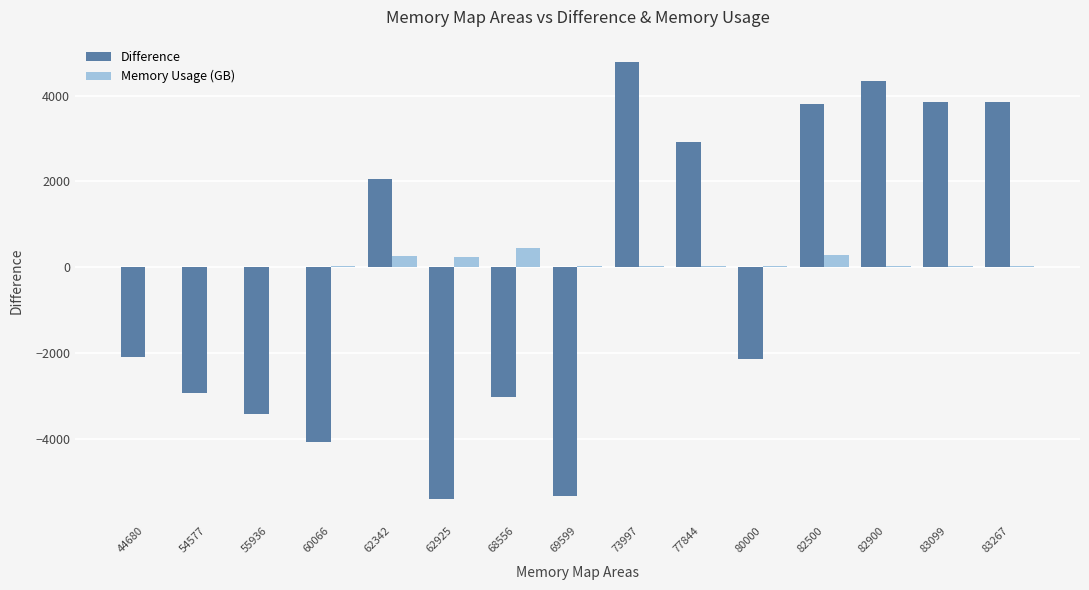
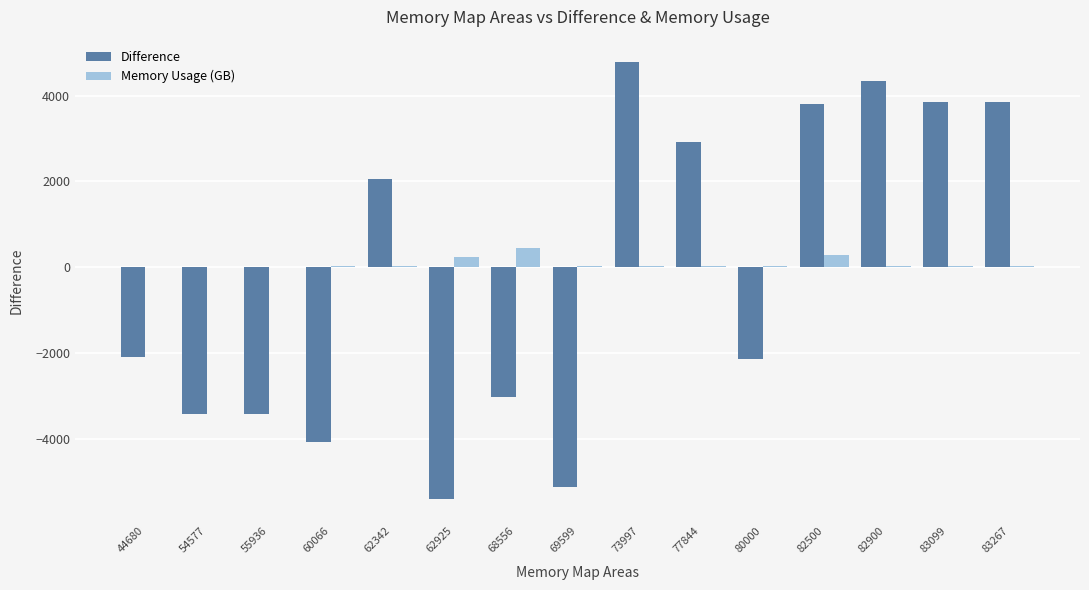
Difference, 54577: -2900 -> -3400
Memory Usage (GB), 62342: 300 -> 0
Difference, 69599: -5300 -> -5100
